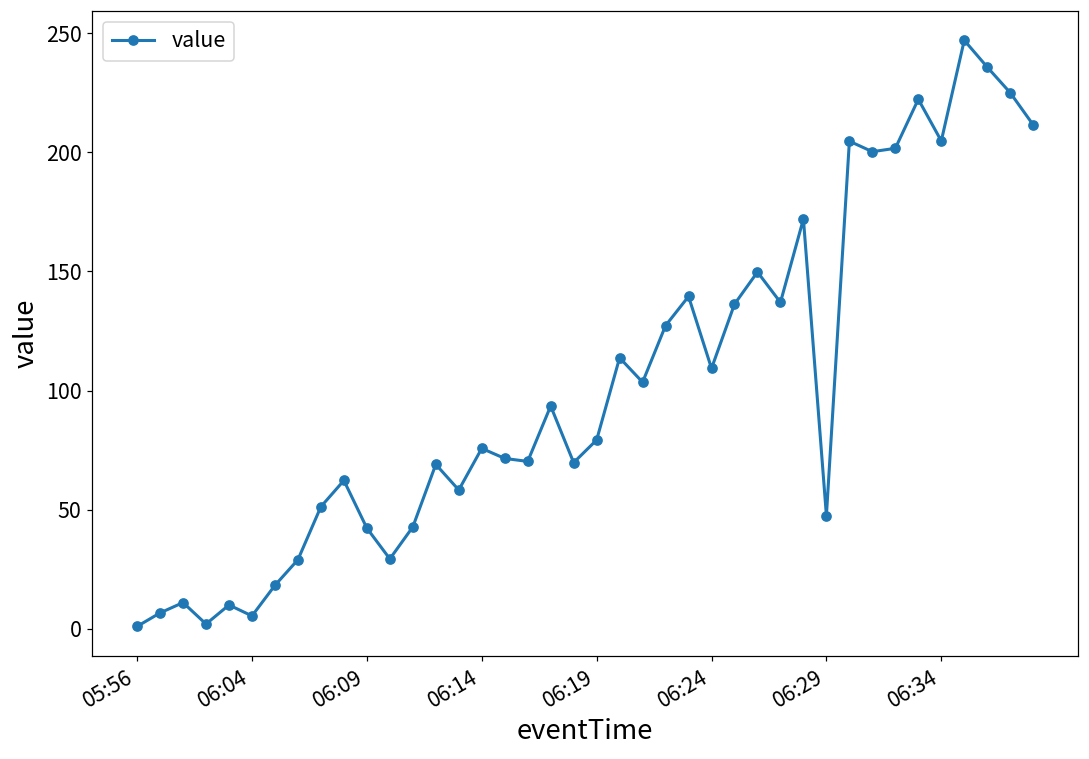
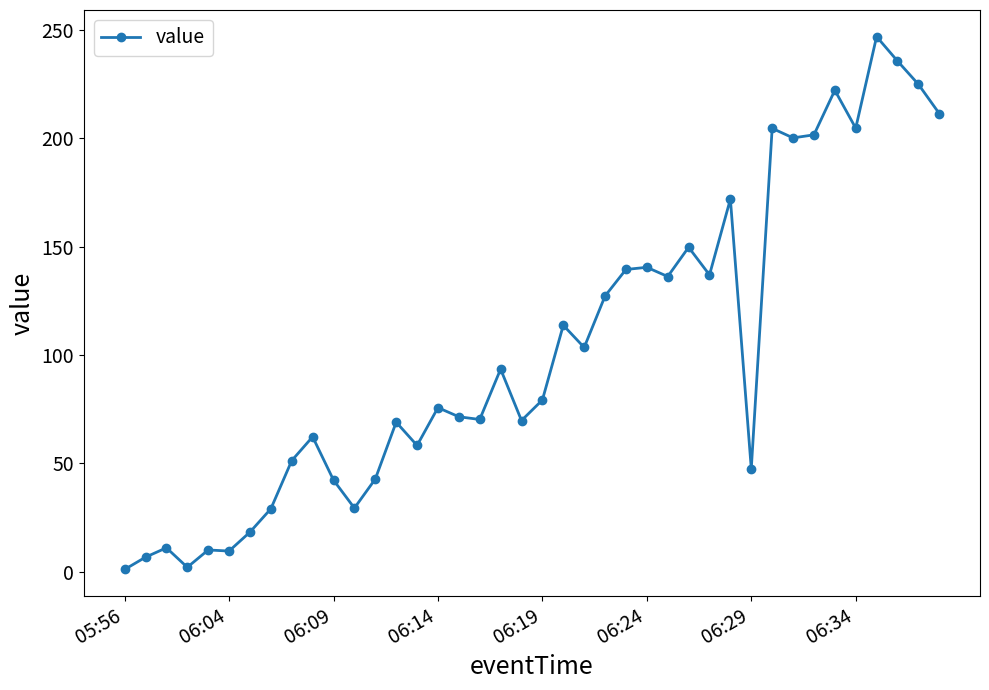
06:04: 5 -> 10
06:24: 109 -> 141
